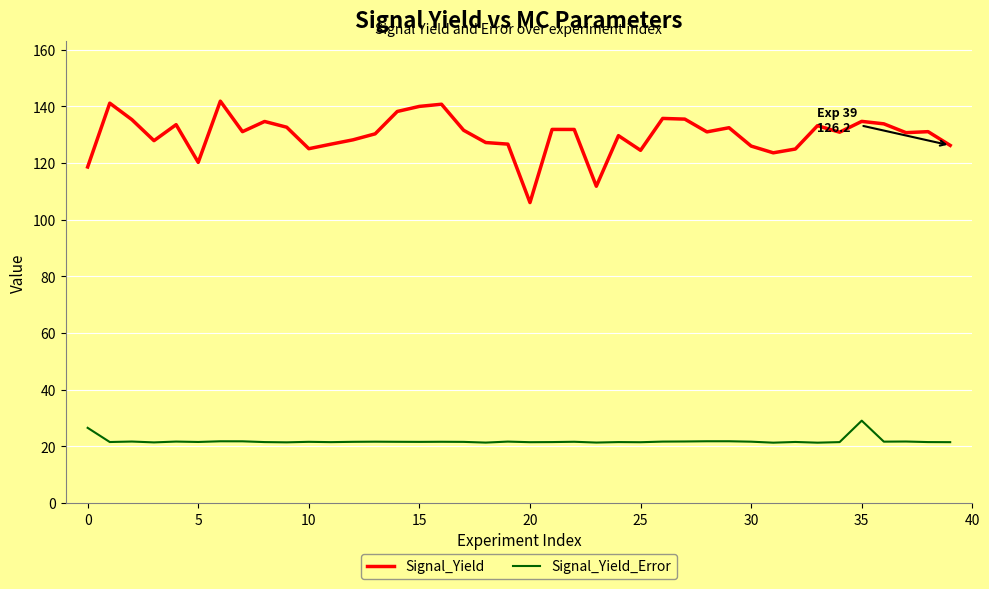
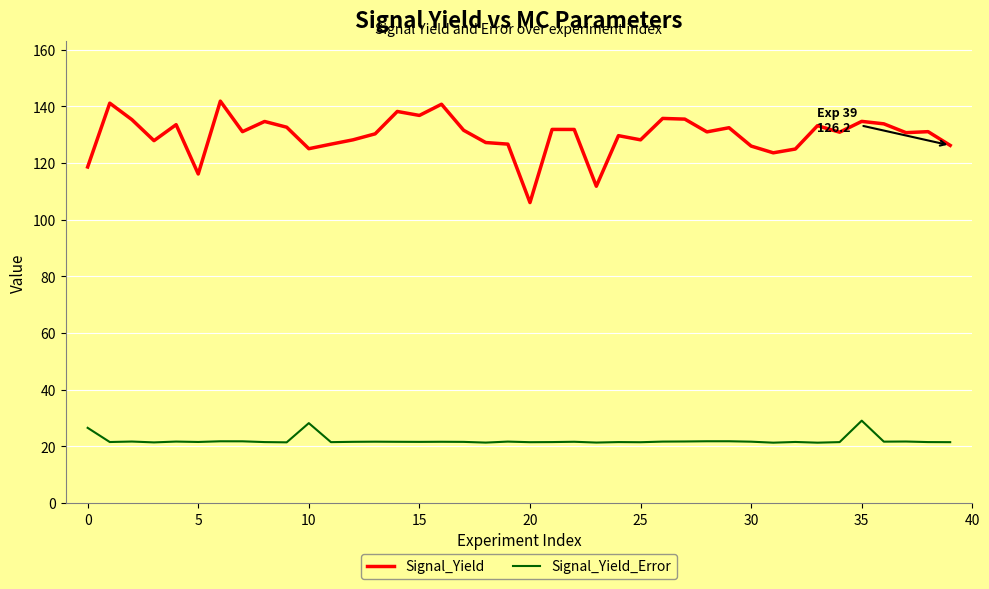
Signal_Yield, 5: 120 -> 116
Signal_Yield_Error, 10: 22 -> 28
Signal_Yield, 15: 140 -> 137
Signal_Yield, 25: 124 -> 128
